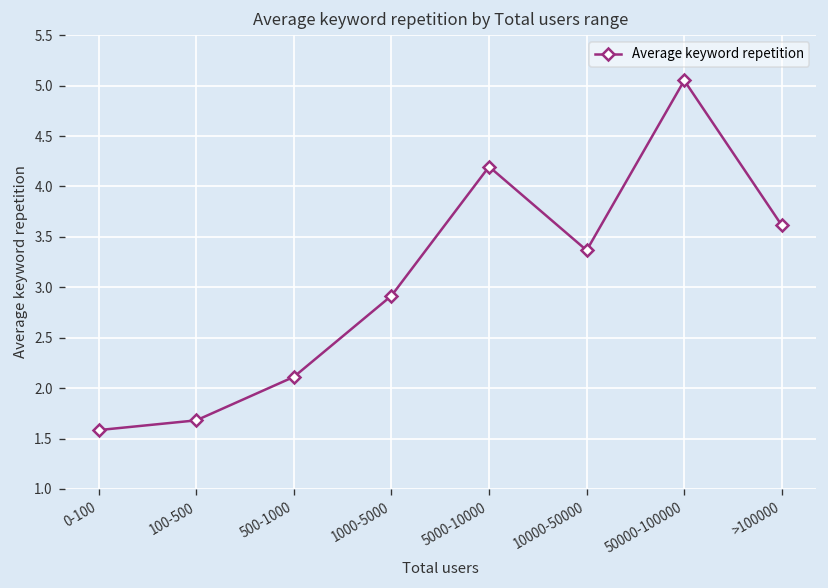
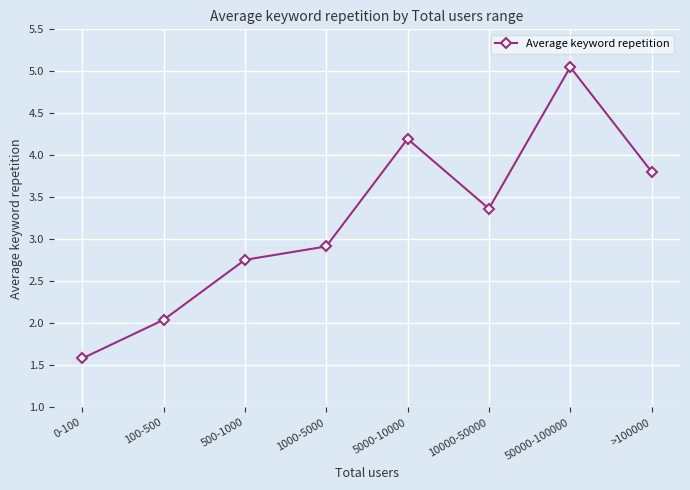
100-500: 1.7 -> 2.0
500-1000: 2.1 -> 2.8
>100000: 3.6 -> 3.8
